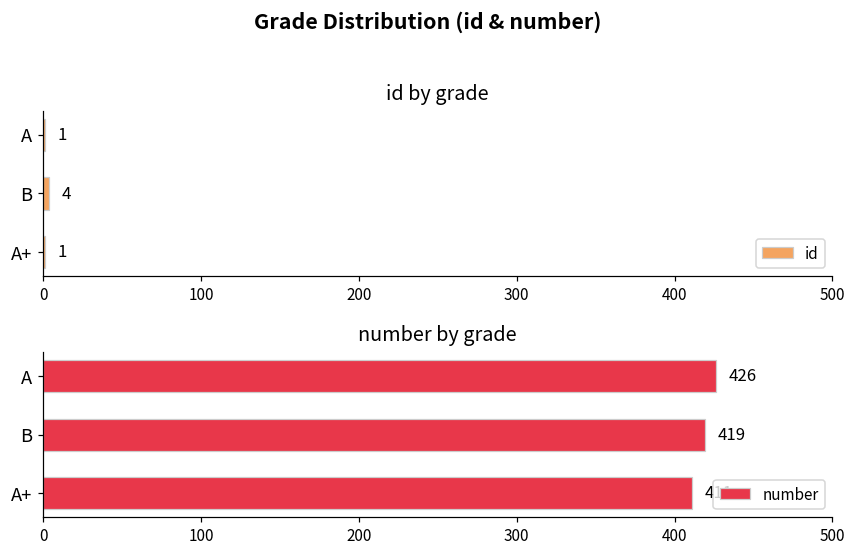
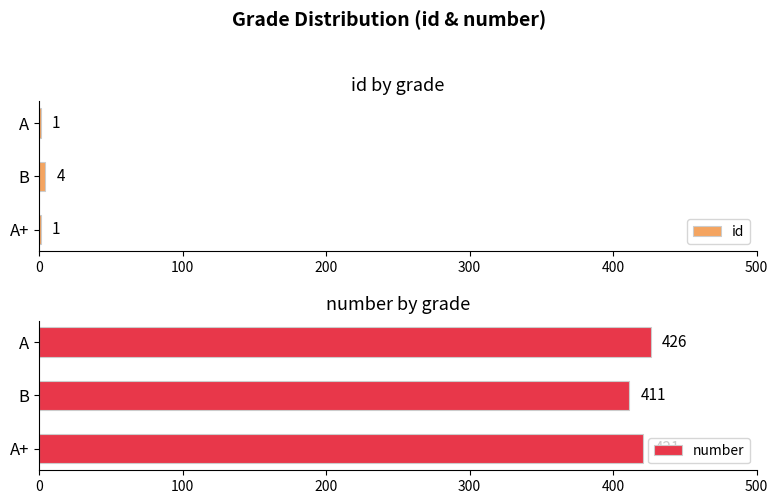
number by grade, B: 419 -> 411
number by grade, A+: 411 -> 421
